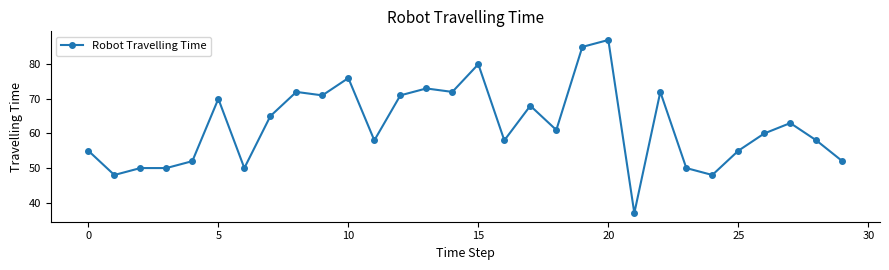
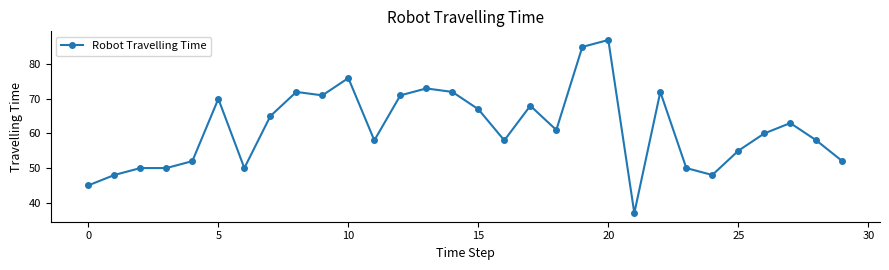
0: 55 -> 45
15: 80 -> 67
